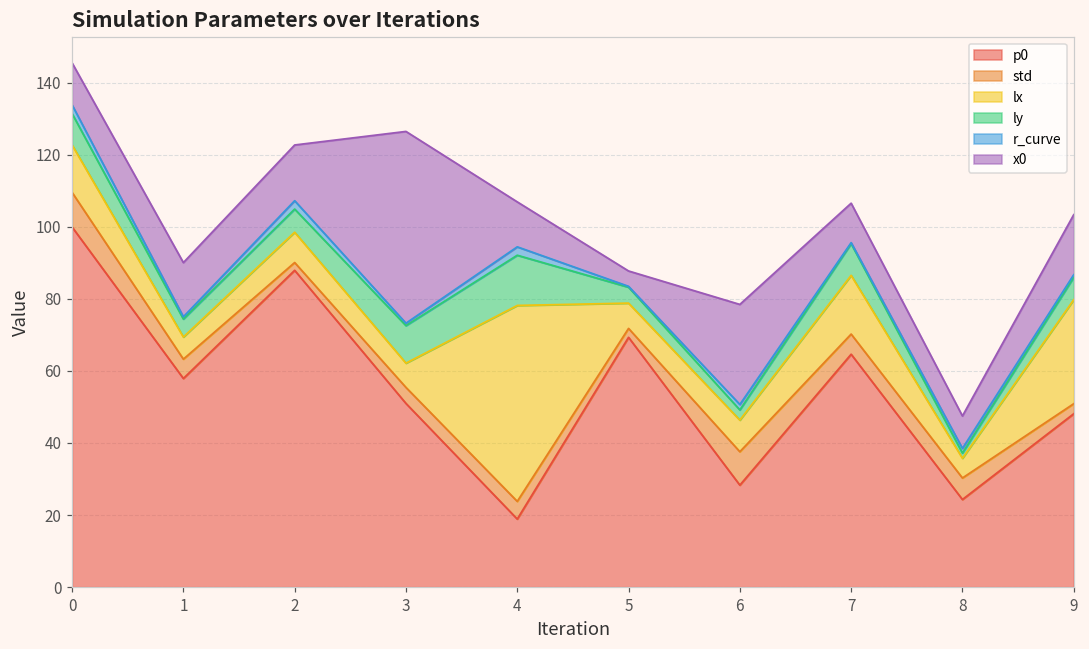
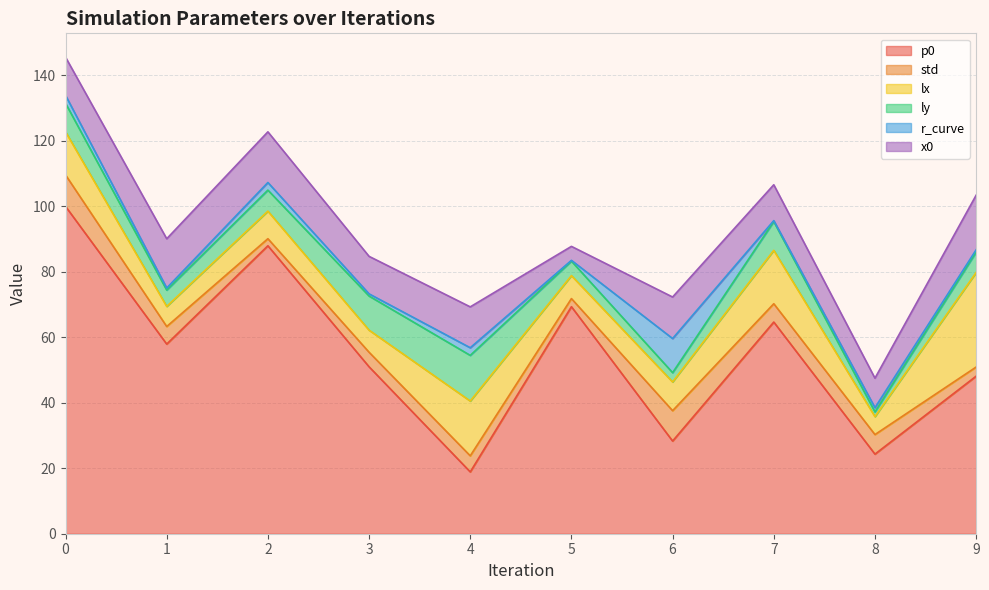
x0, 3: 53 -> 11
lx, 4: 54 -> 17
r_curve, 6: 2 -> 10
x0, 6: 28 -> 13
